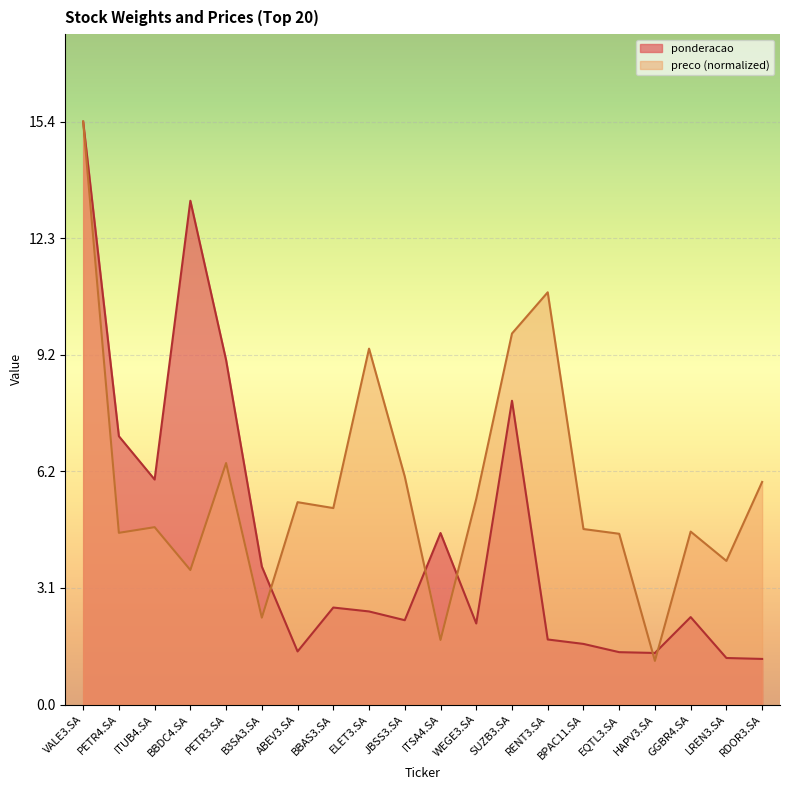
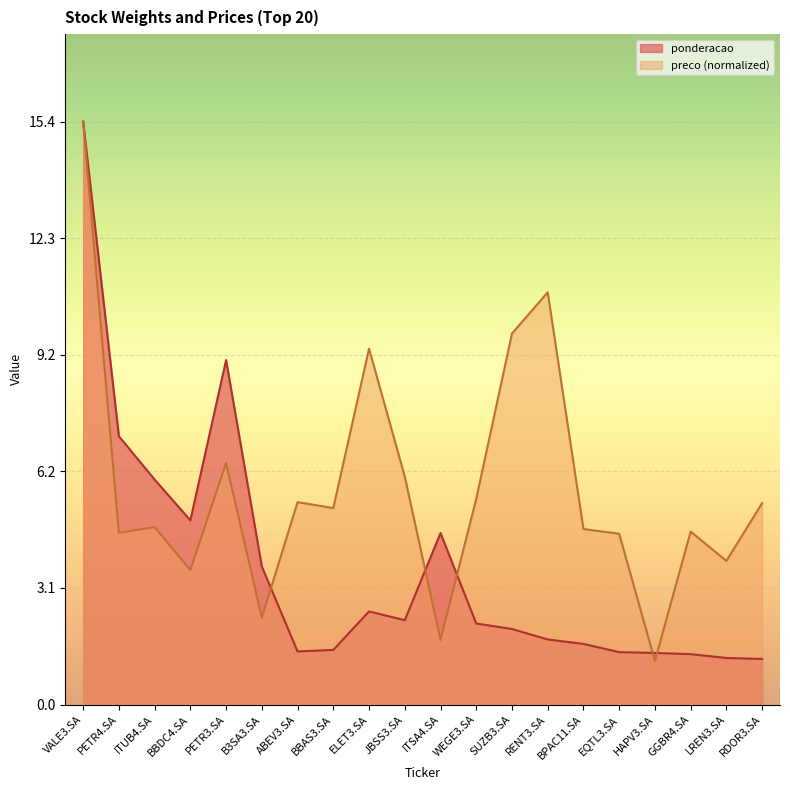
ponderacao, BBDC4.SA: 13.3 -> 4.9
ponderacao, BBAS3.SA: 2.6 -> 1.4
ponderacao, SUZB3.SA: 8.0 -> 2.0
ponderacao, GGBR4.SA: 2.3 -> 1.3
preco (normalized), RDOR3.SA: 5.9 -> 5.3
